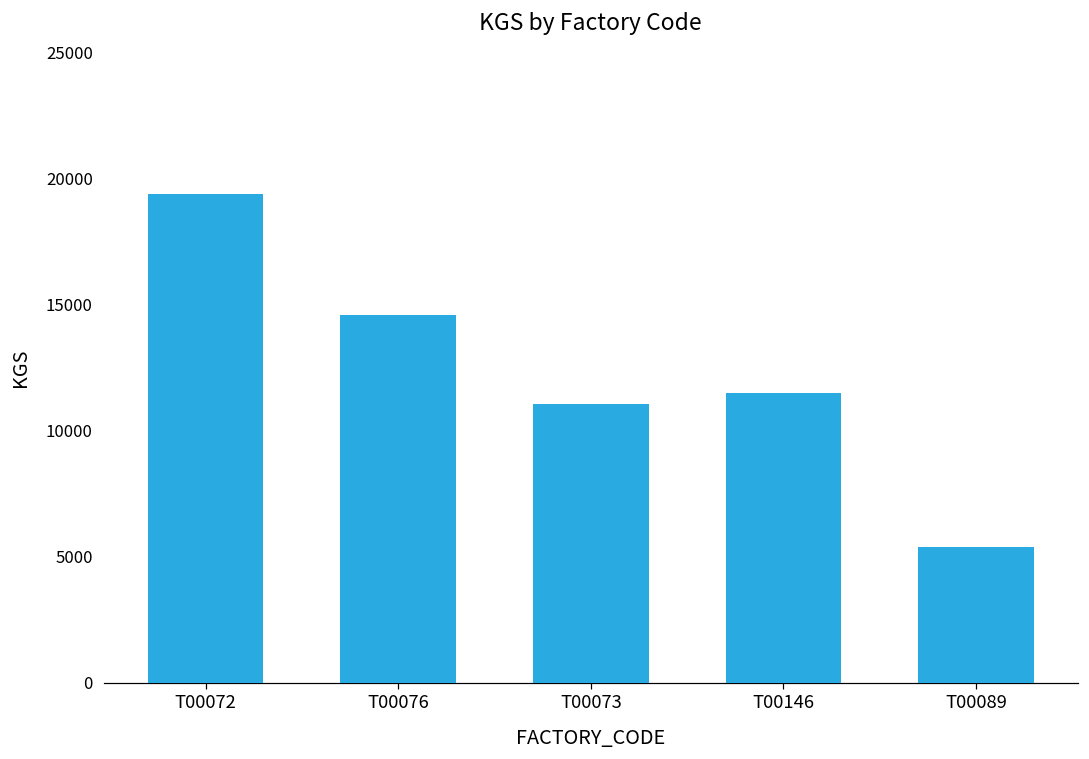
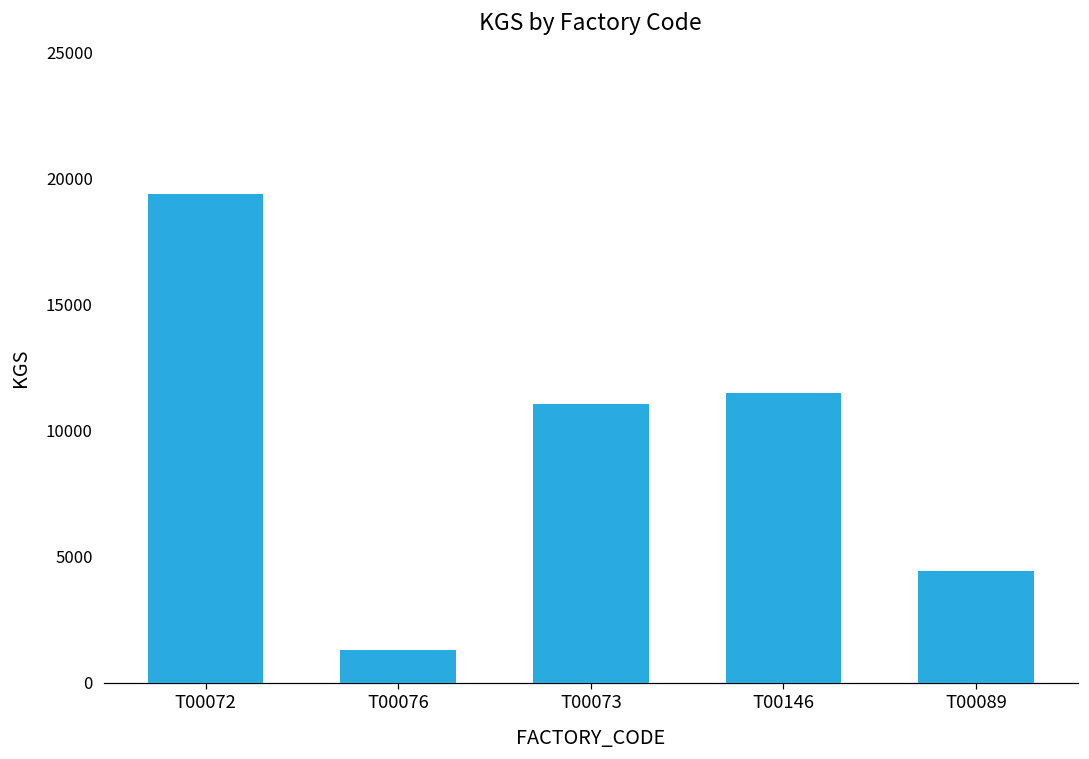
T00076: 14600 -> 1300
T00089: 5400 -> 4400
